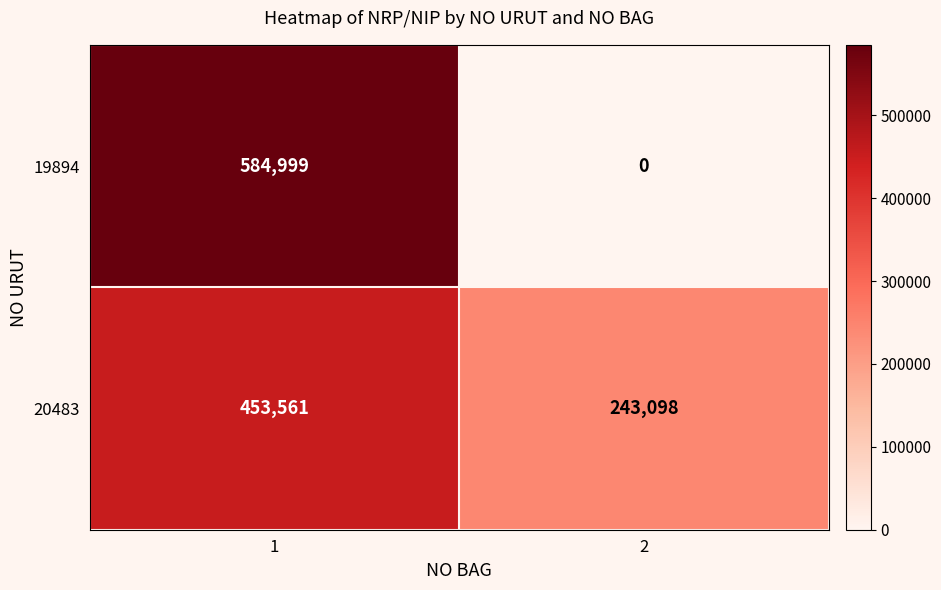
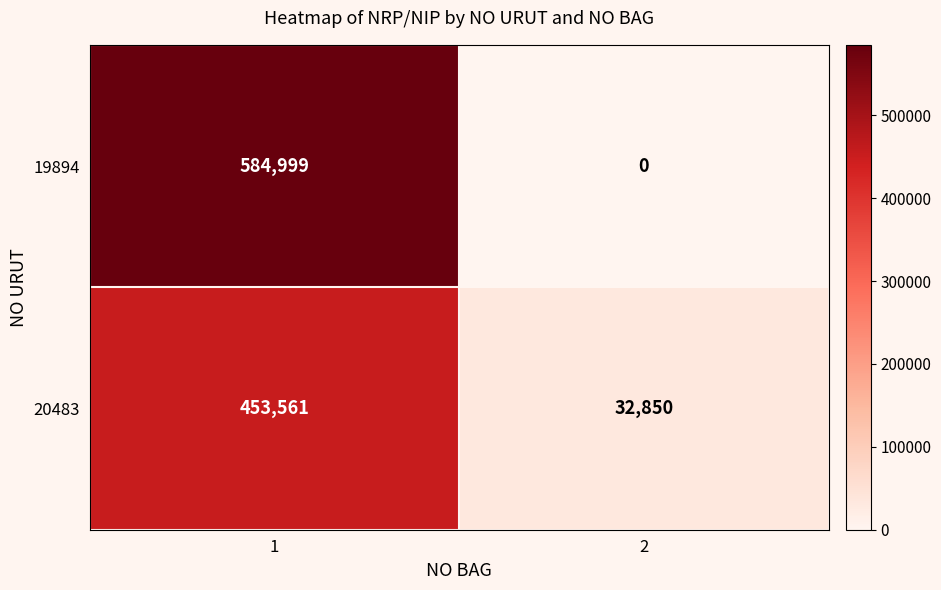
20483, 2: 243,098 -> 32,850
